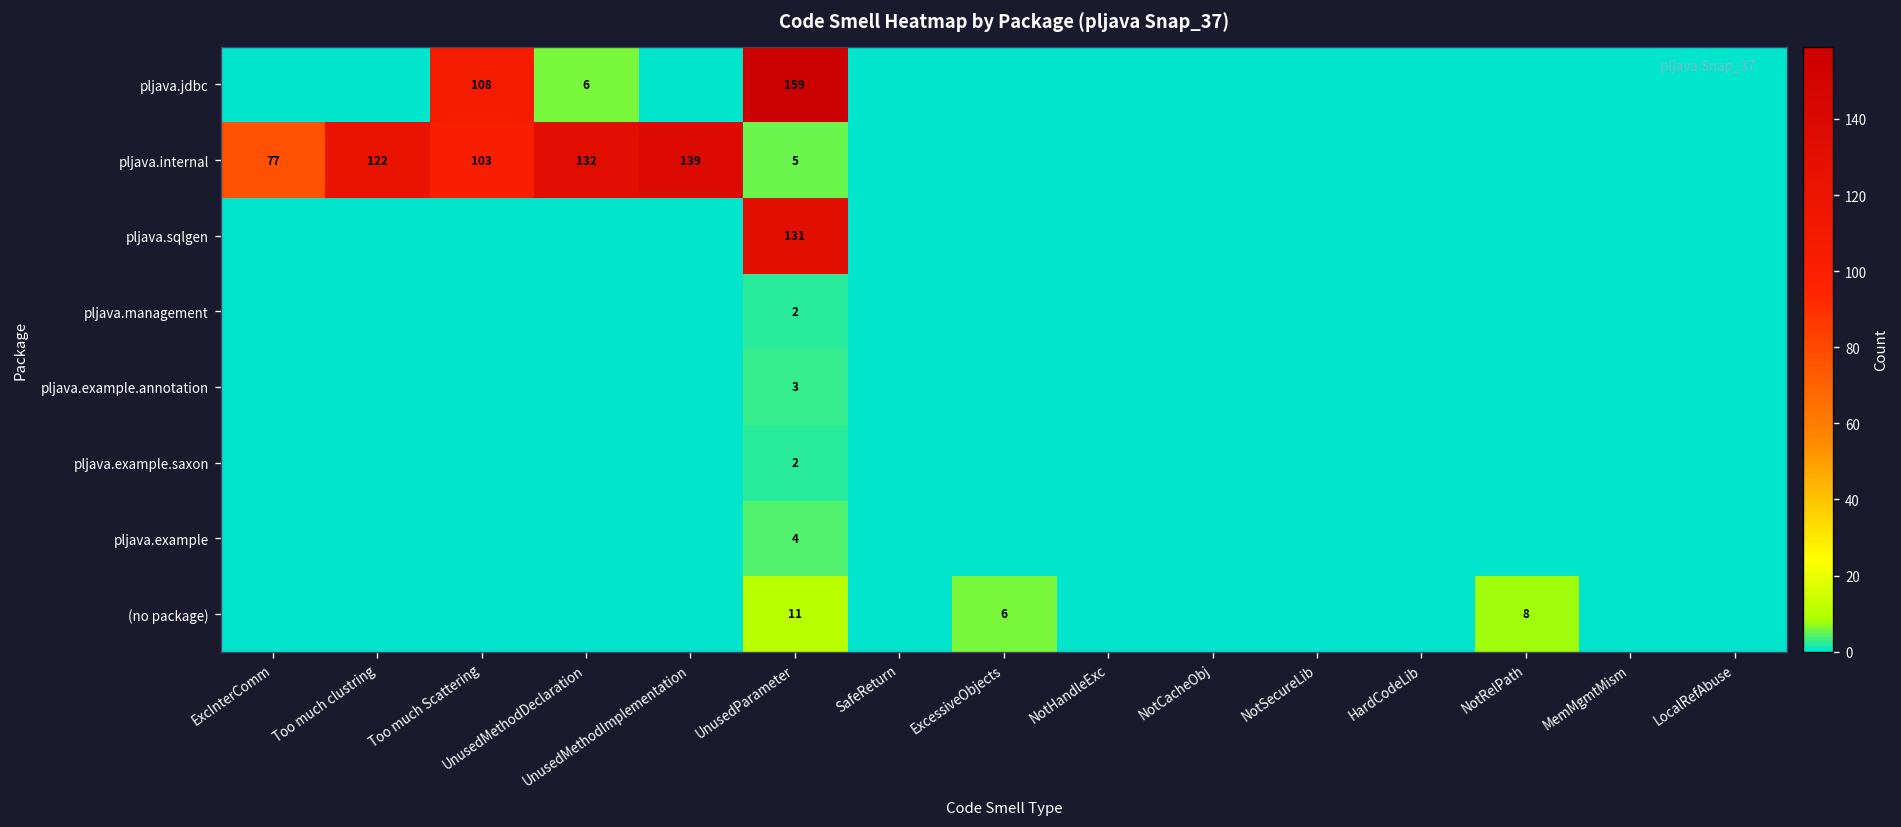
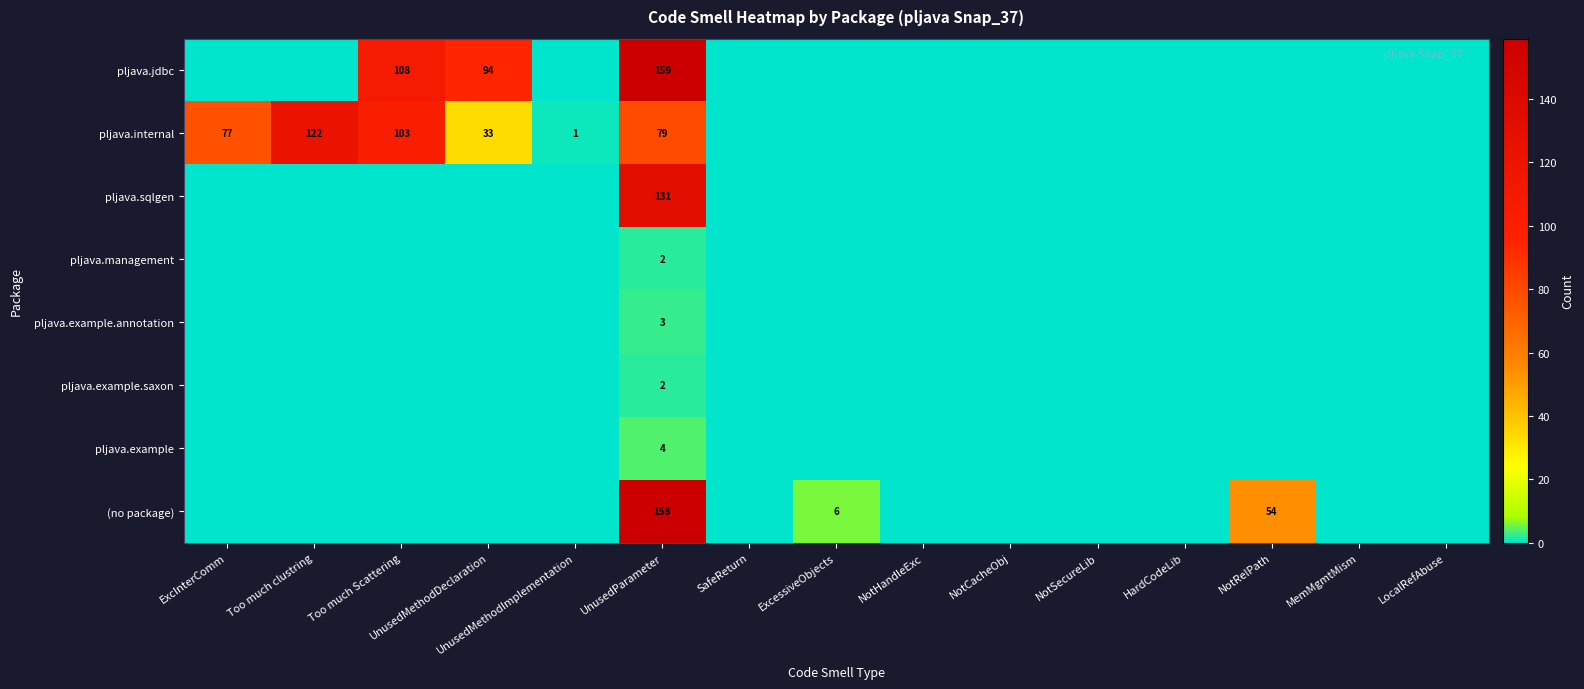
pljava.jdbc, UnusedMethodDeclaration: 6 -> 94
pljava.internal, UnusedMethodDeclaration: 132 -> 33
pljava.internal, UnusedMethodImplementation: 139 -> 1
pljava.internal, UnusedParameter: 5 -> 79
(no package), UnusedParameter: 11 -> 158
(no package), NotRelPath: 8 -> 54
